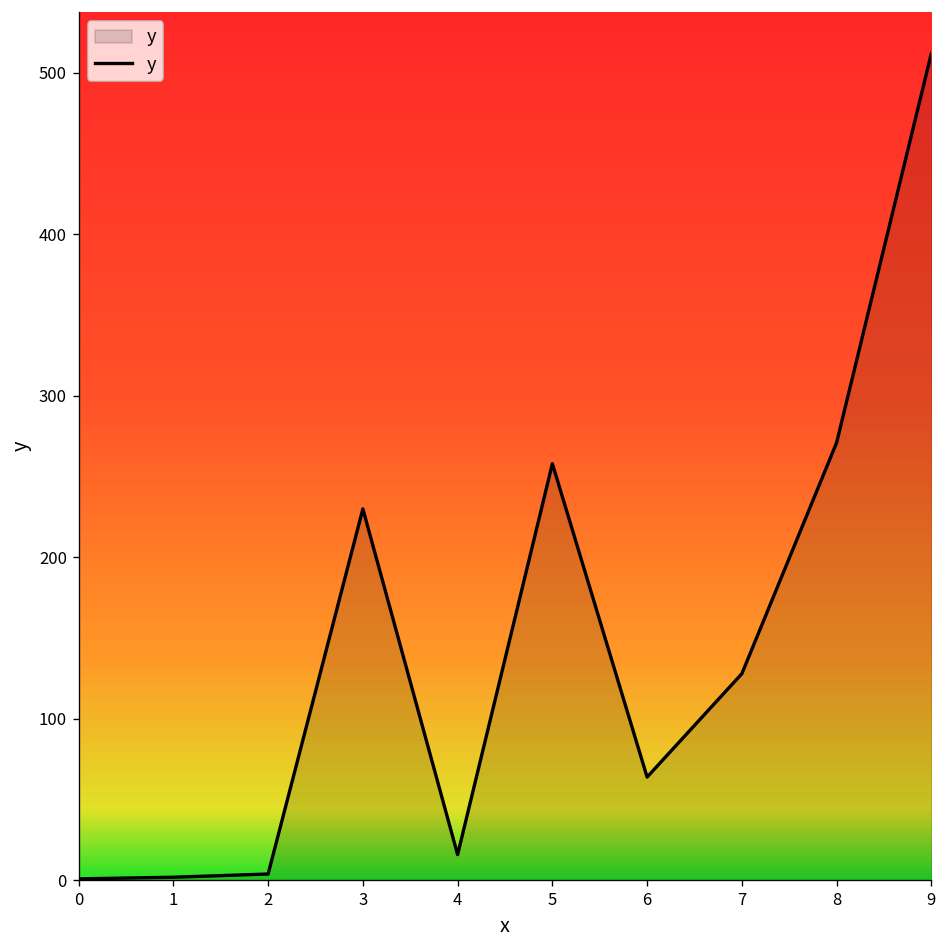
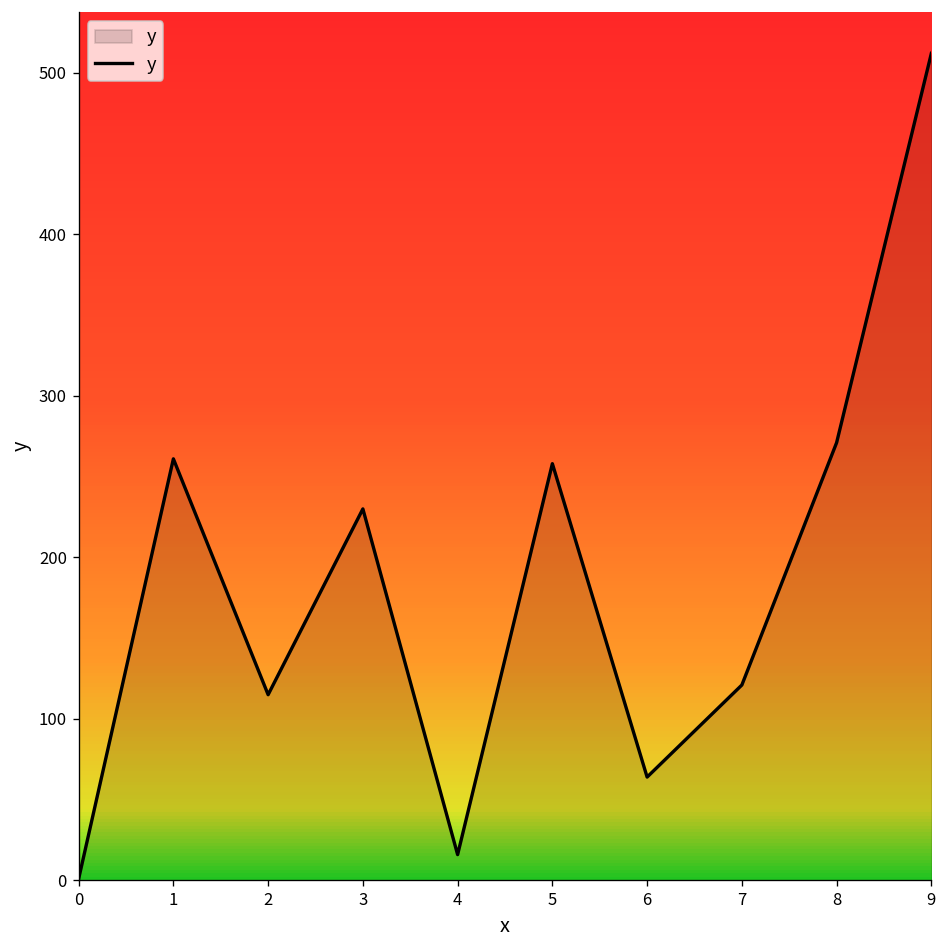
1: 2 -> 261
2: 4 -> 115
7: 128 -> 121
